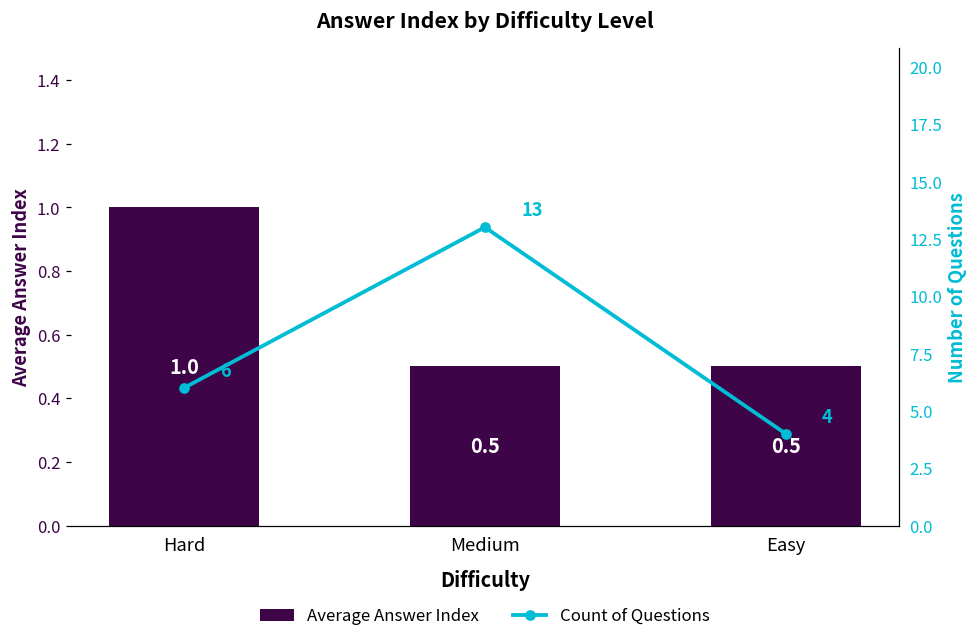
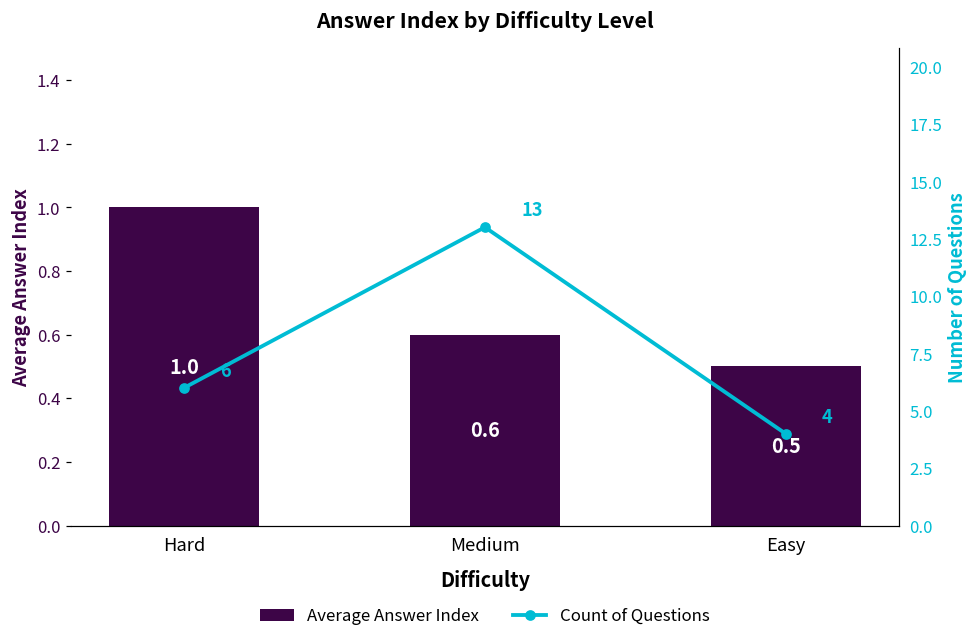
Average Answer Index, Medium: 0.5 -> 0.6
